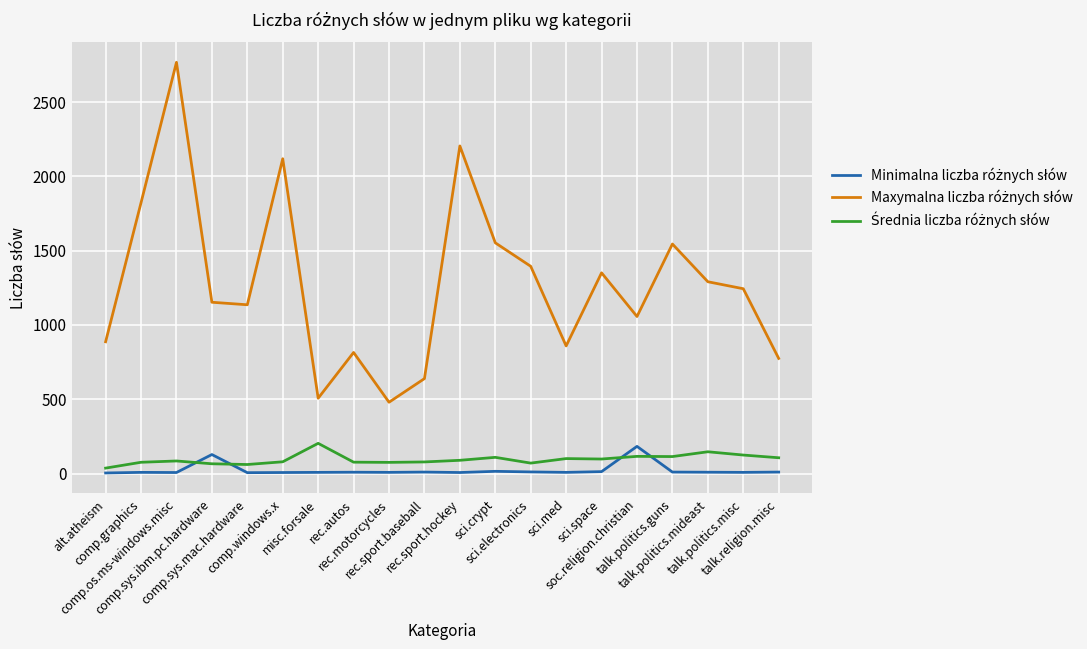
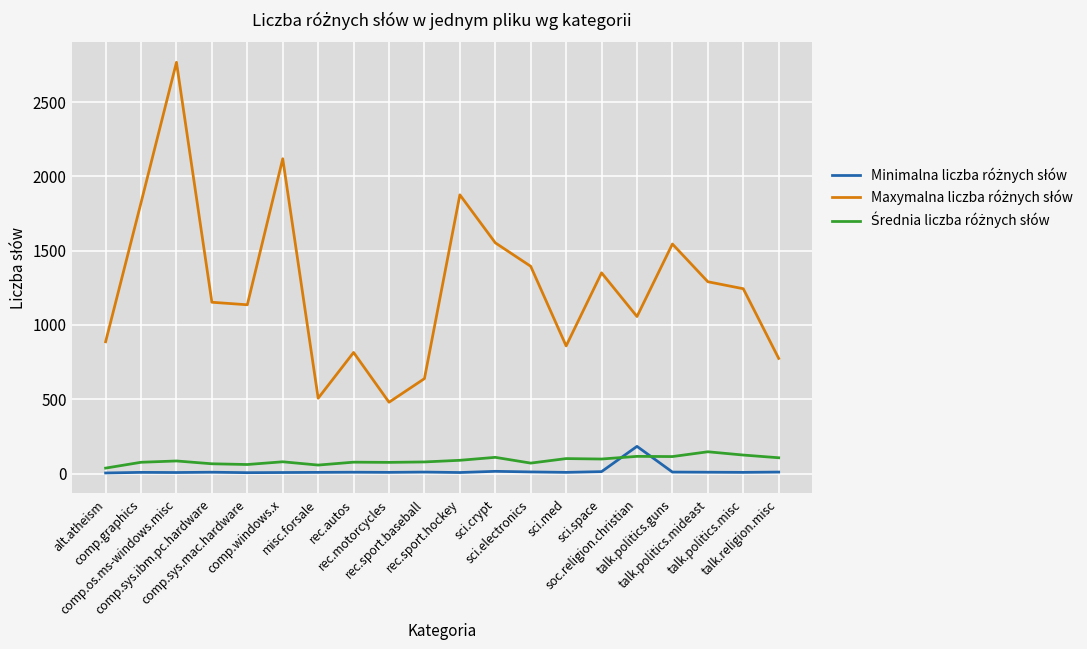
Minimalna liczba różnych słów, comp.sys.ibm.pc.hardware: 130 -> 10
Średnia liczba różnych słów, misc.forsale: 200 -> 60
Maxymalna liczba różnych słów, rec.sport.hockey: 2210 -> 1880
